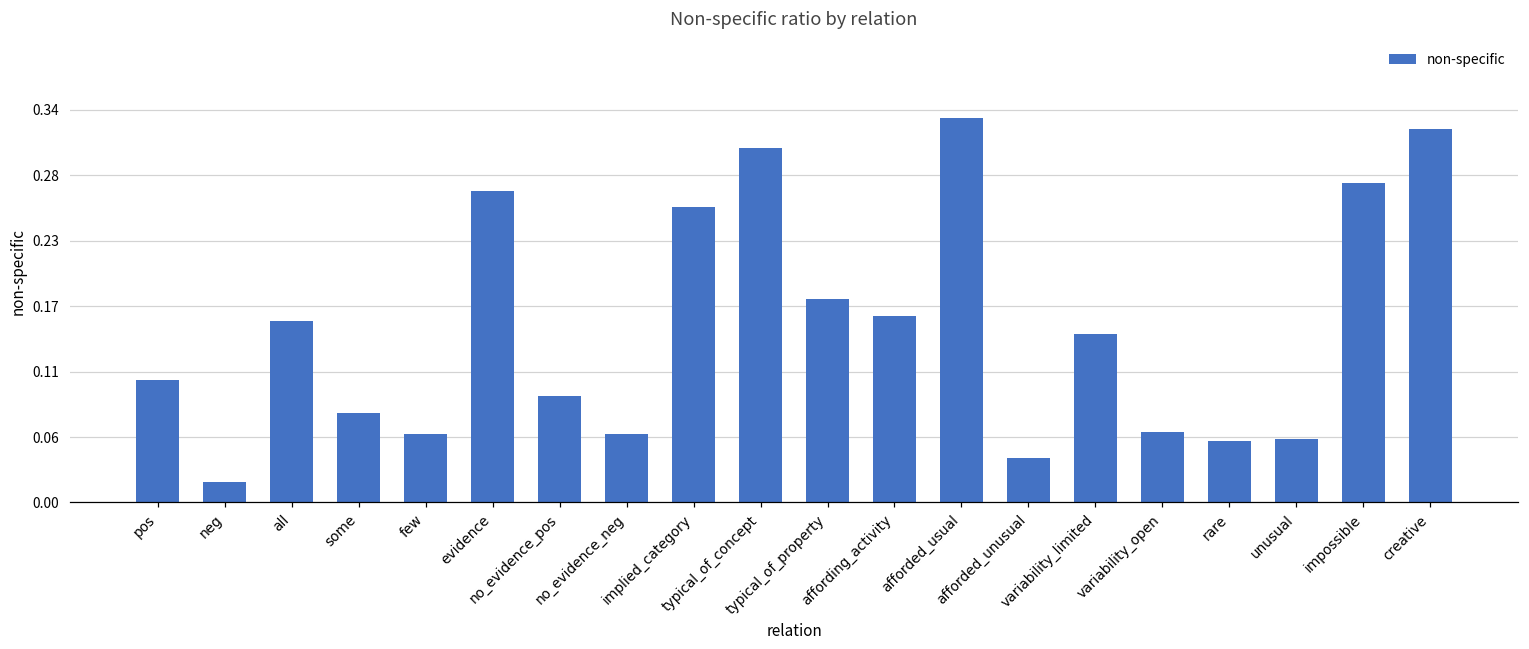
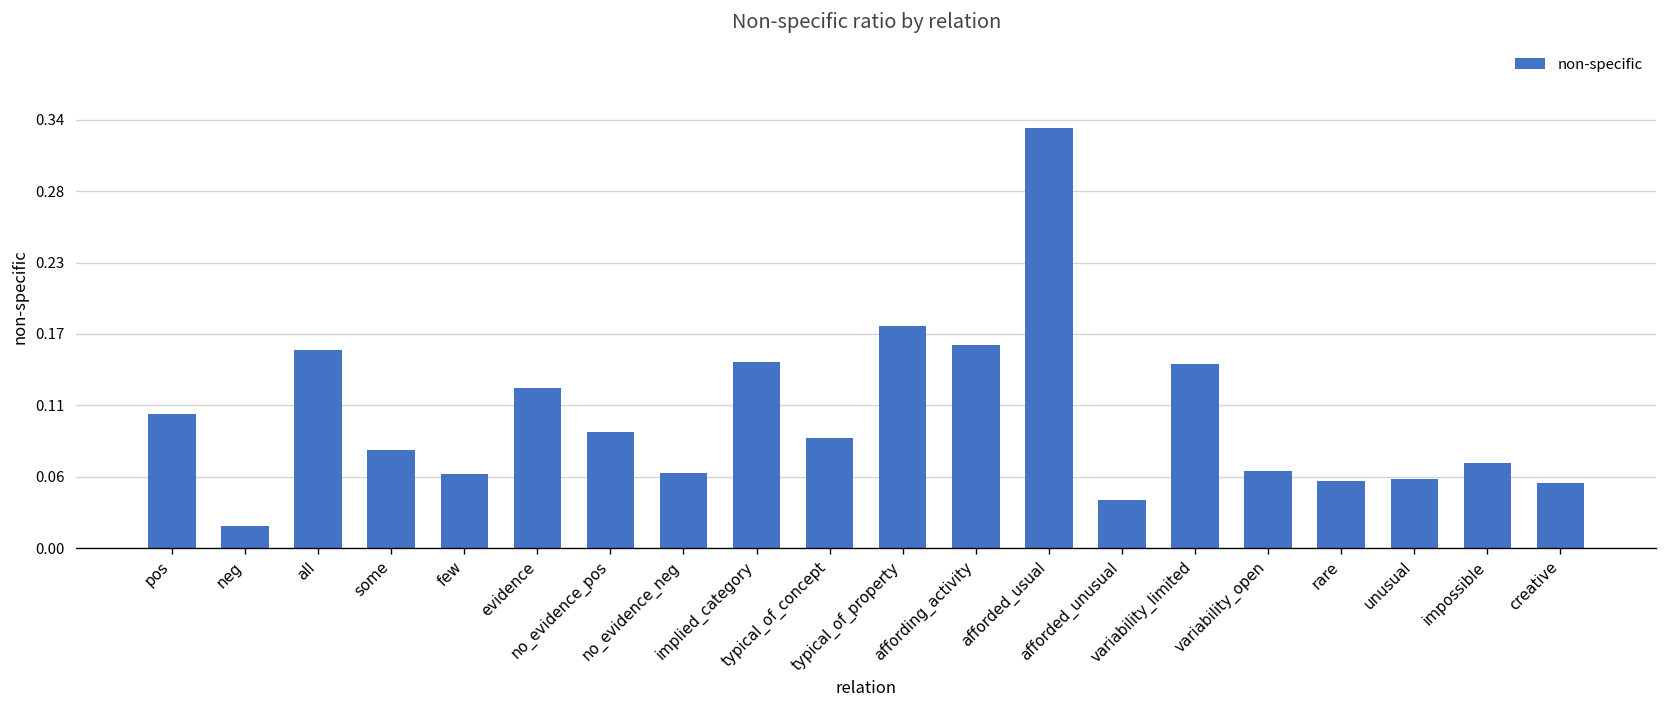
evidence: 0.270 -> 0.127
implied_category: 0.256 -> 0.148
typical_of_concept: 0.307 -> 0.088
impossible: 0.276 -> 0.068
creative: 0.324 -> 0.052
